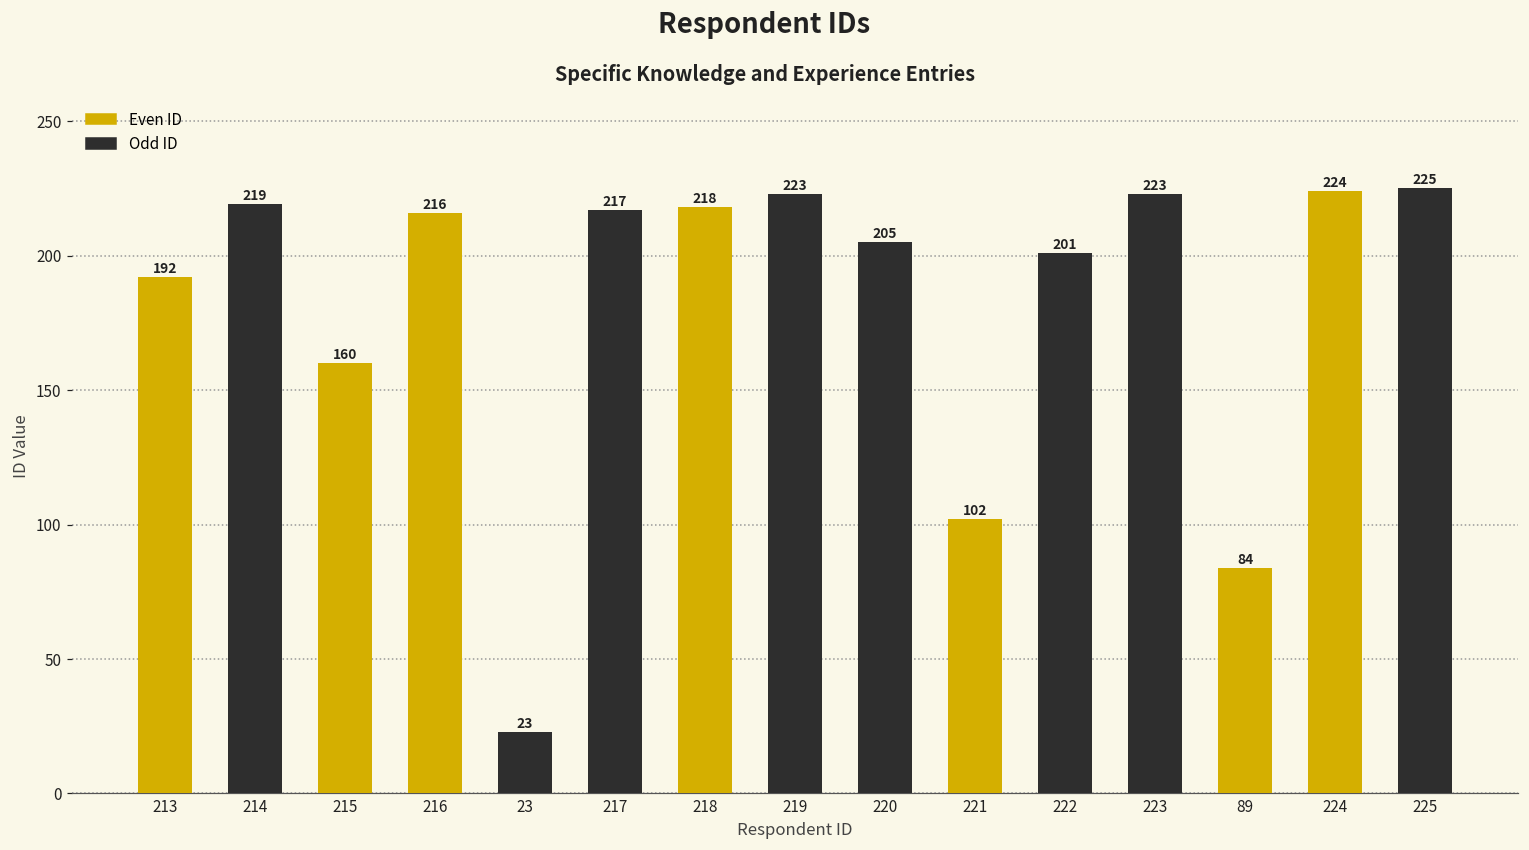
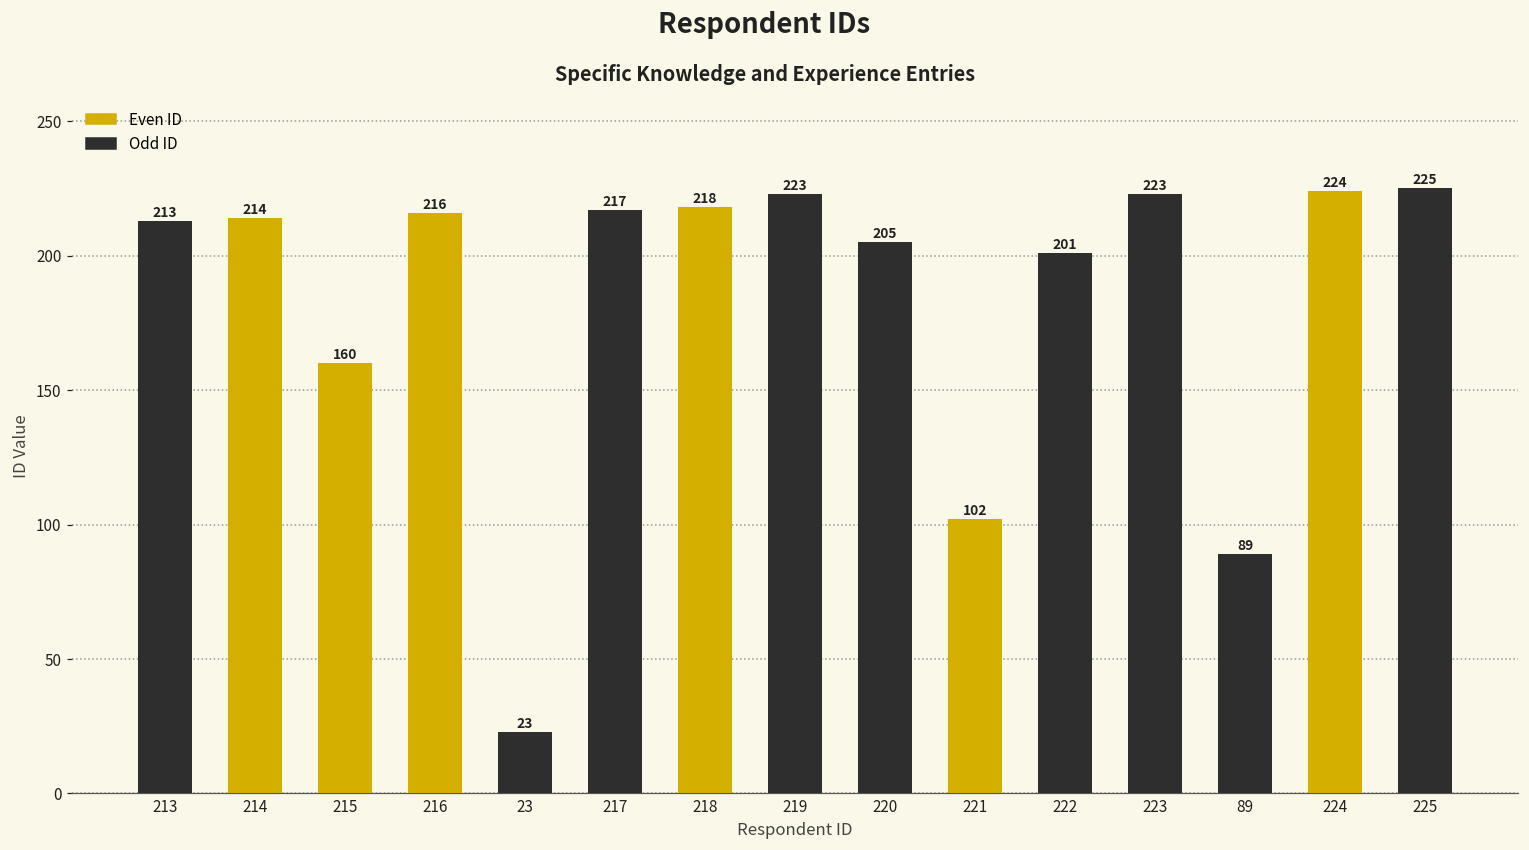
213: 192 -> 213
214: 219 -> 214
89: 84 -> 89
